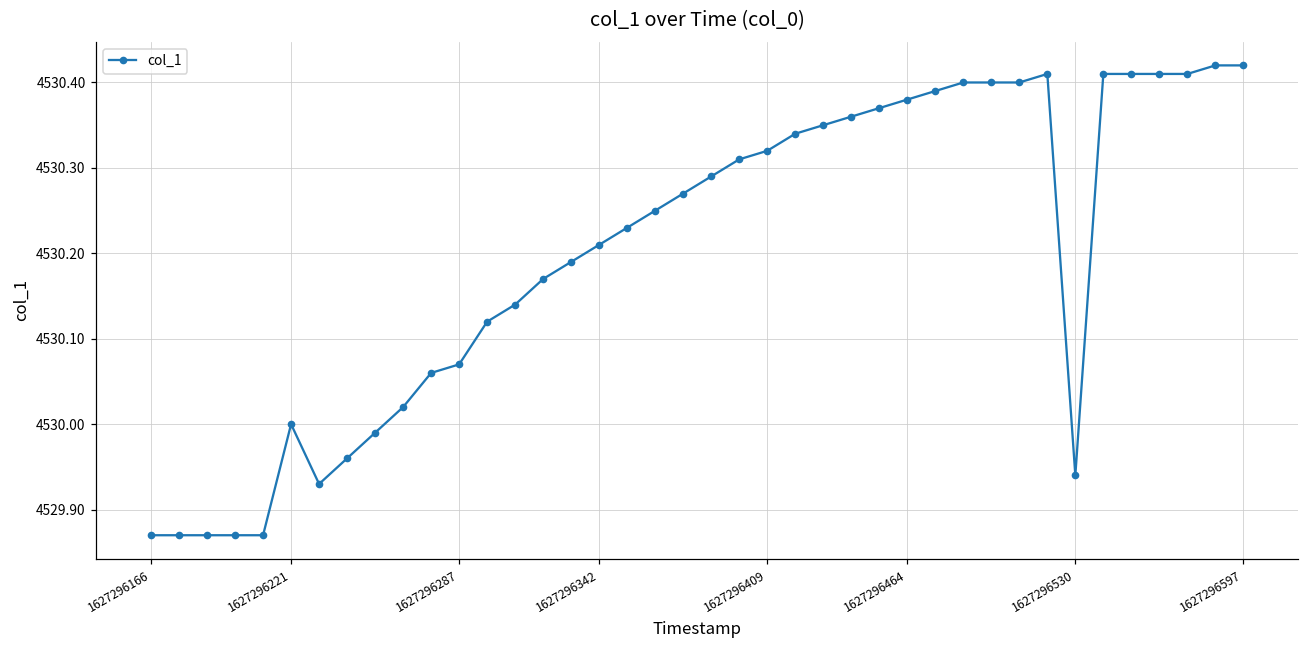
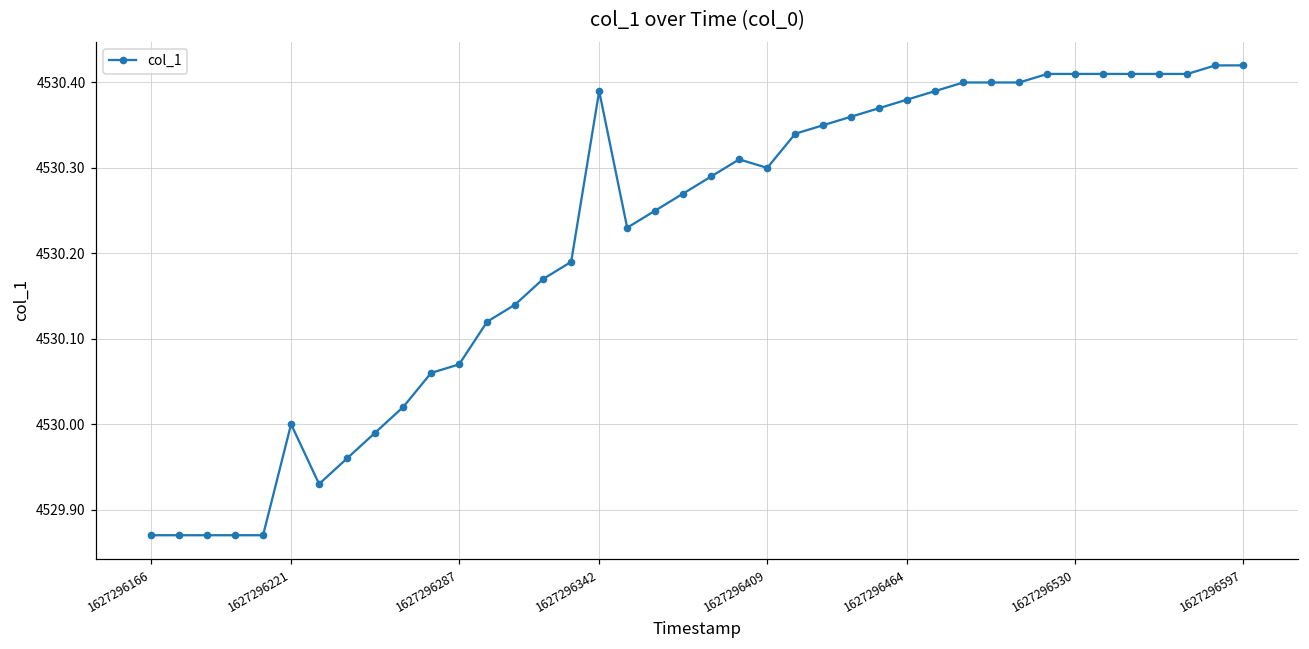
1627296342: 4530.21 -> 4530.39
1627296409: 4530.32 -> 4530.30
1627296530: 4529.94 -> 4530.41
